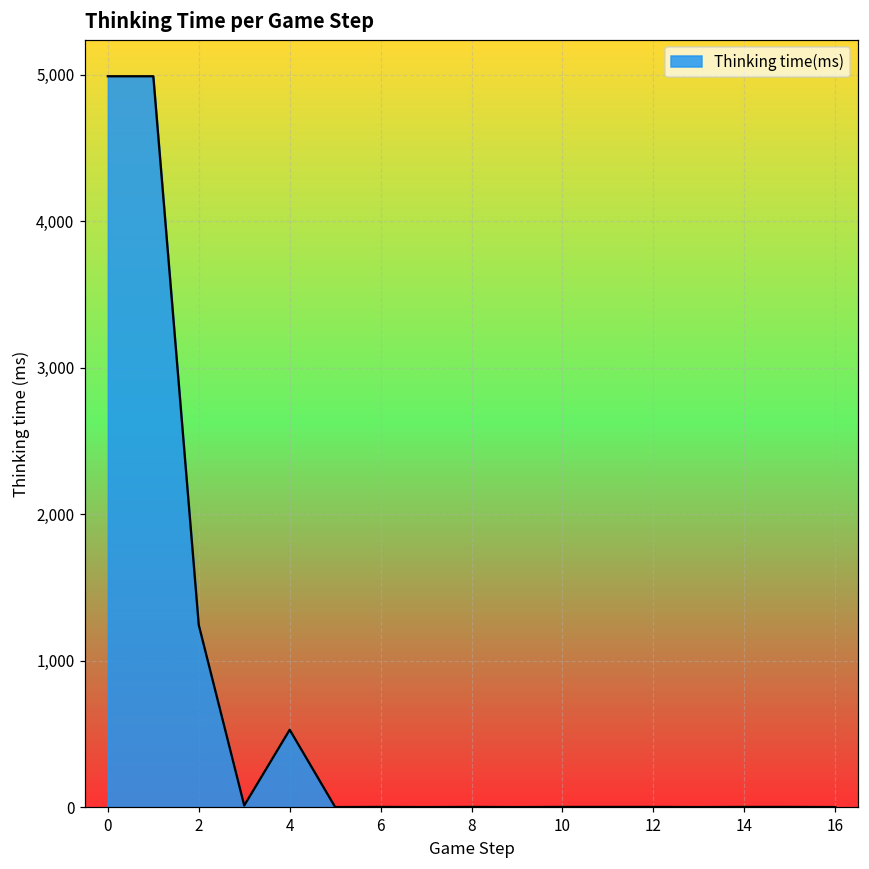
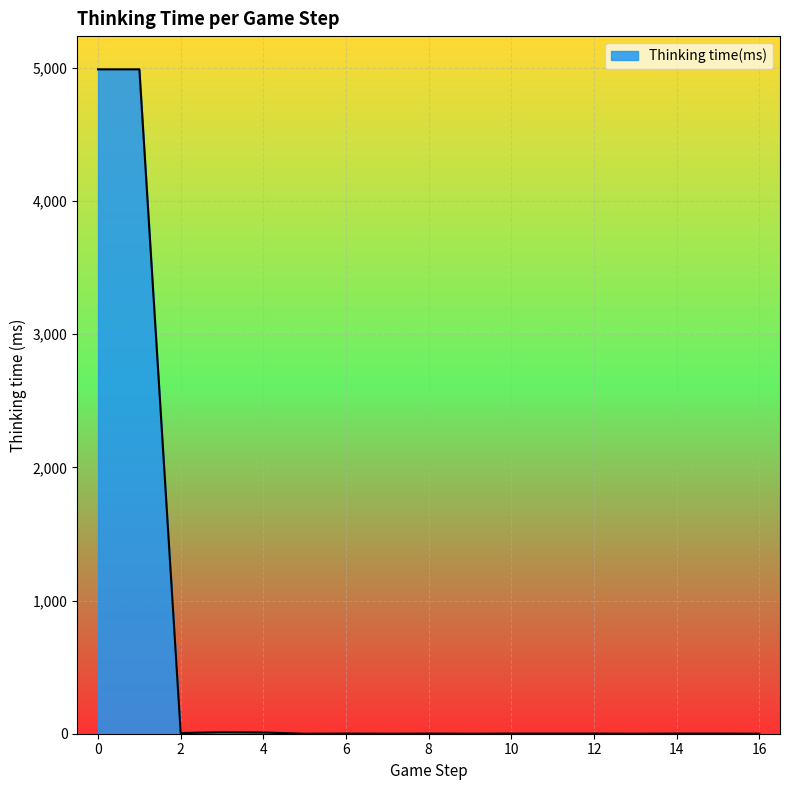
2: 1,240 -> 10
4: 530 -> 10
